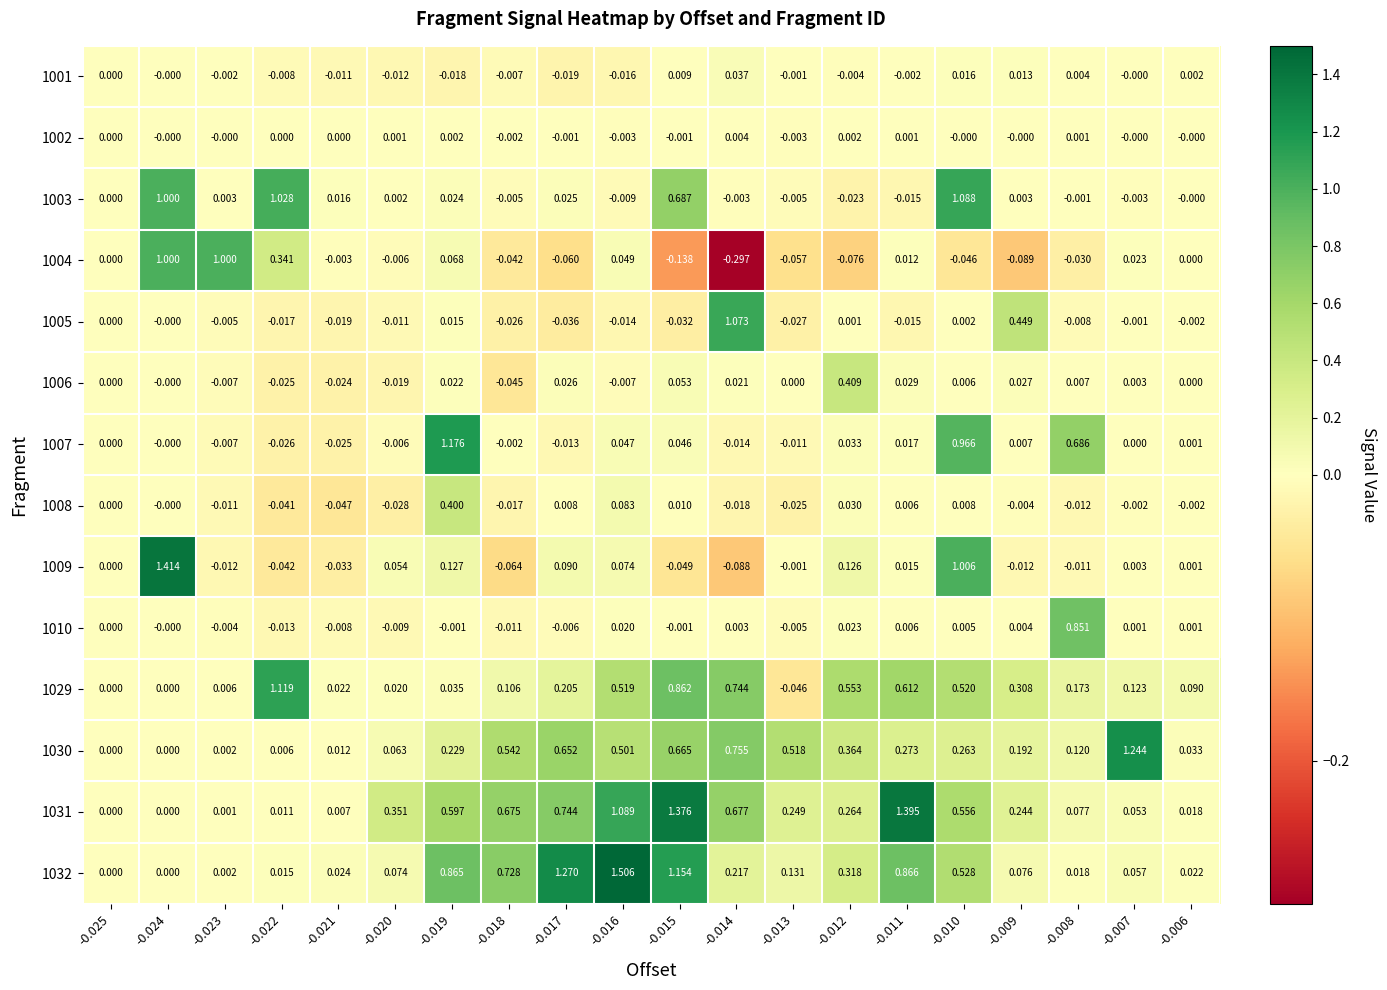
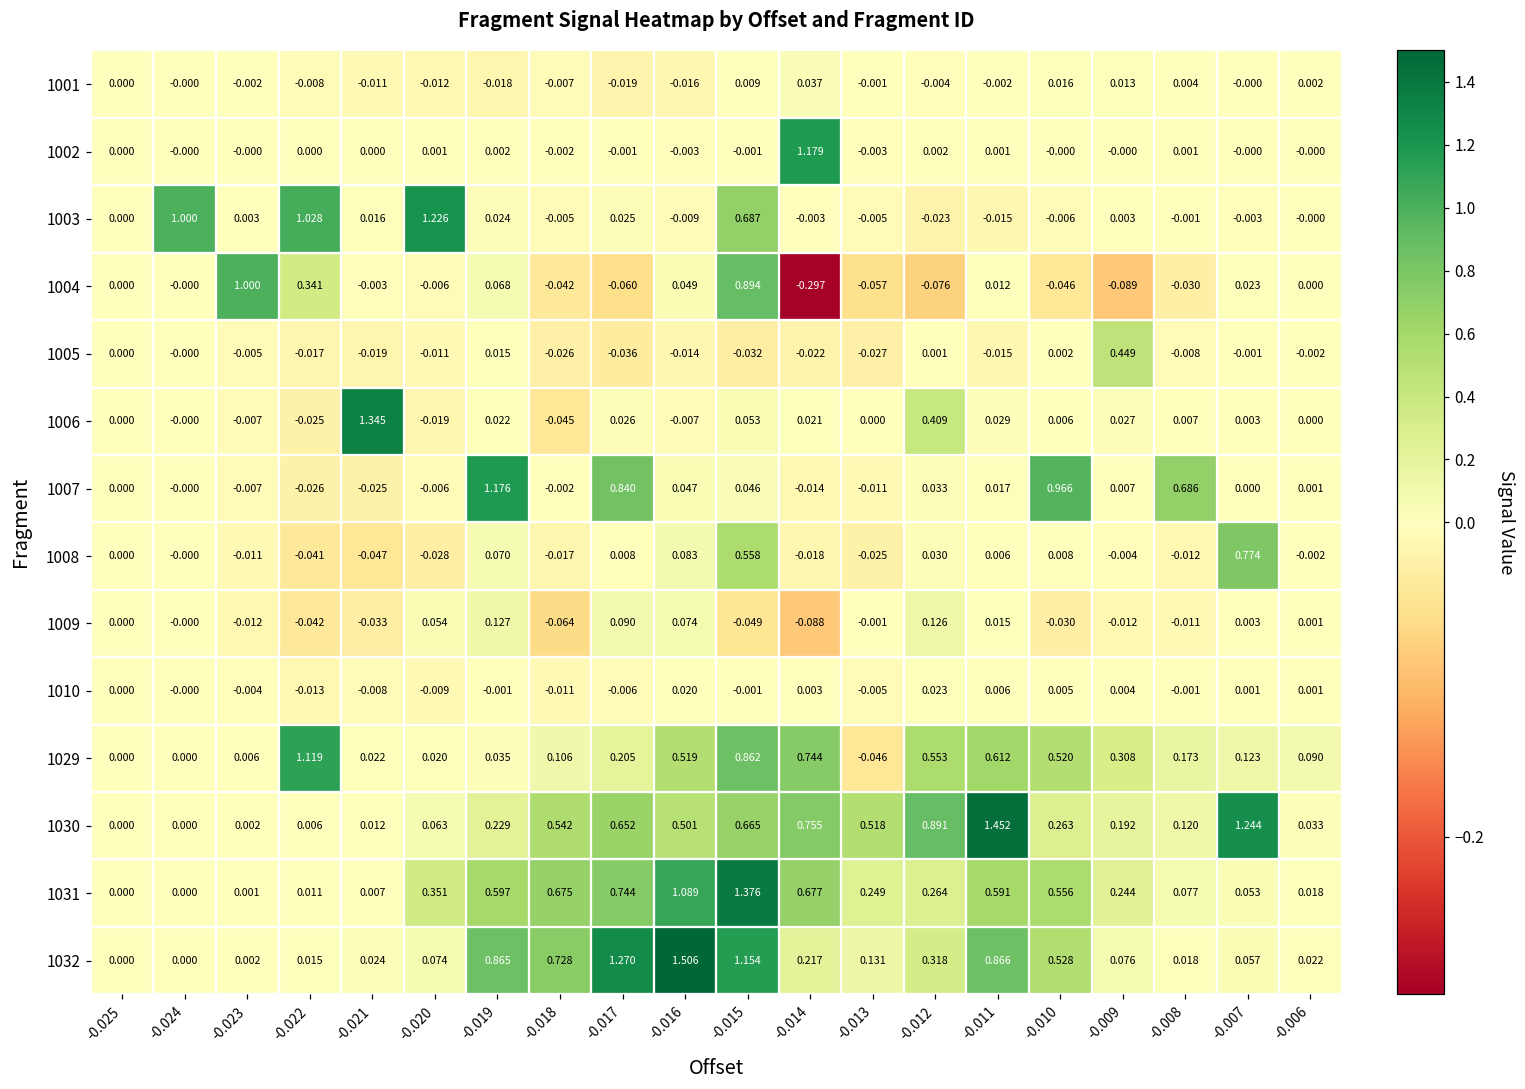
1002, -0.014: 0.004 -> 1.179
1003, -0.020: 0.002 -> 1.226
1003, -0.010: 1.088 -> -0.006
1004, -0.024: 1.000 -> -0.000
1004, -0.015: -0.138 -> 0.894
1005, -0.014: 1.073 -> -0.022
1006, -0.021: -0.024 -> 1.345
1007, -0.017: -0.013 -> 0.840
1008, -0.019: 0.400 -> 0.070
1008, -0.015: 0.010 -> 0.558
1008, -0.007: -0.002 -> 0.774
1009, -0.024: 1.414 -> -0.000
1009, -0.010: 1.006 -> -0.030
1010, -0.008: 0.851 -> -0.001
1030, -0.012: 0.364 -> 0.891
1030, -0.011: 0.273 -> 1.452
1031, -0.011: 1.395 -> 0.591
